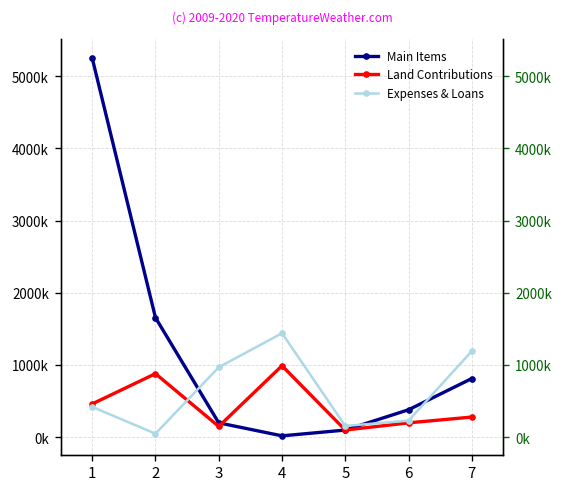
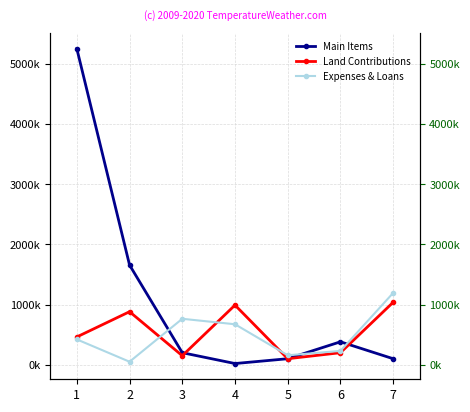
Expenses & Loans, 3: 1000000 -> 800000
Expenses & Loans, 4: 1400000 -> 700000
Main Items, 7: 800000 -> 100000
Land Contributions, 7: 300000 -> 1000000
